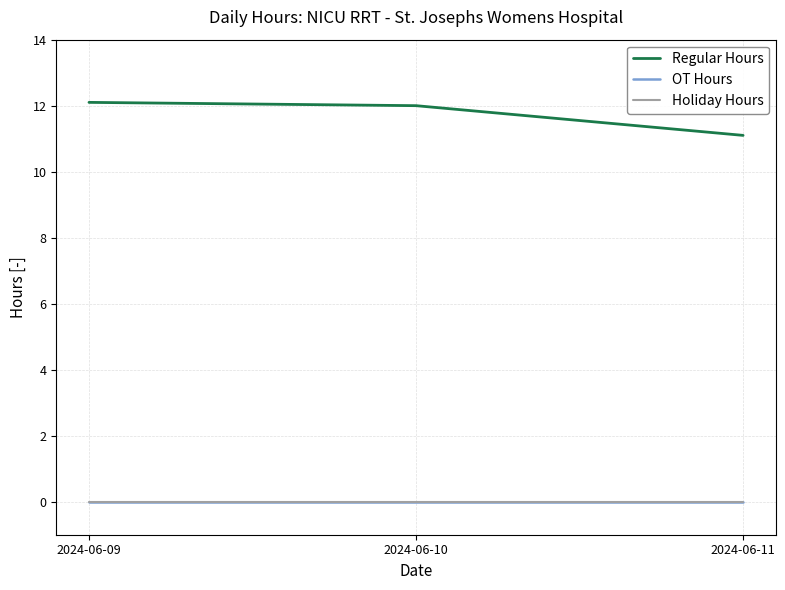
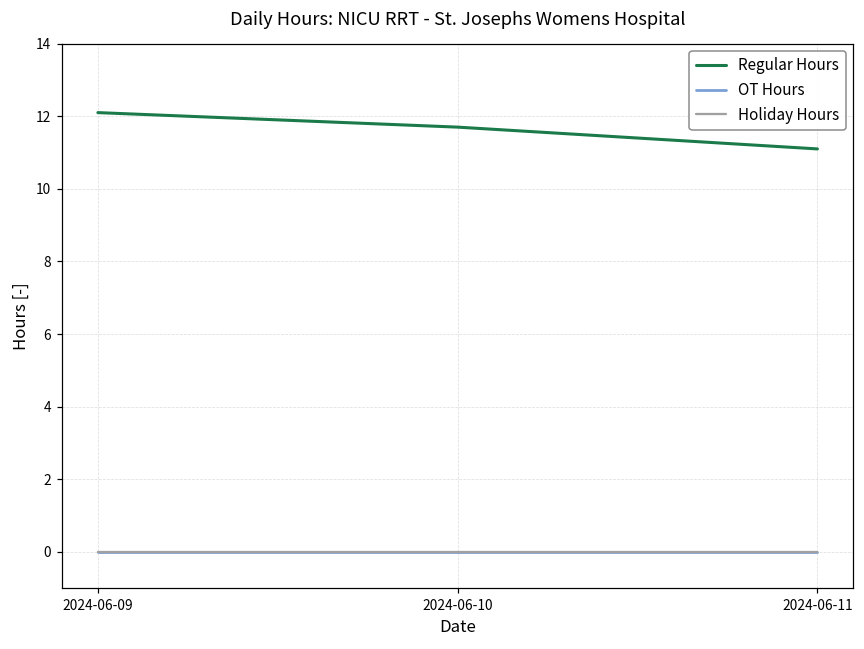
Regular Hours, 2024-06-10: 12.0 -> 11.7
